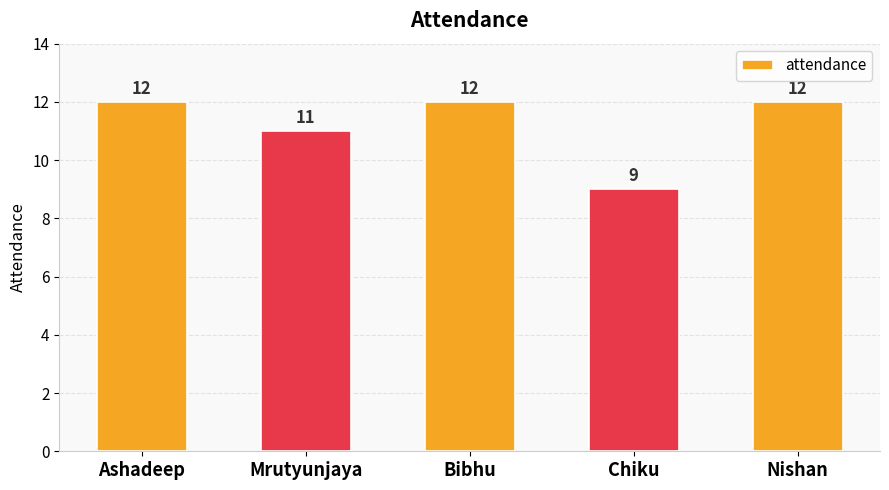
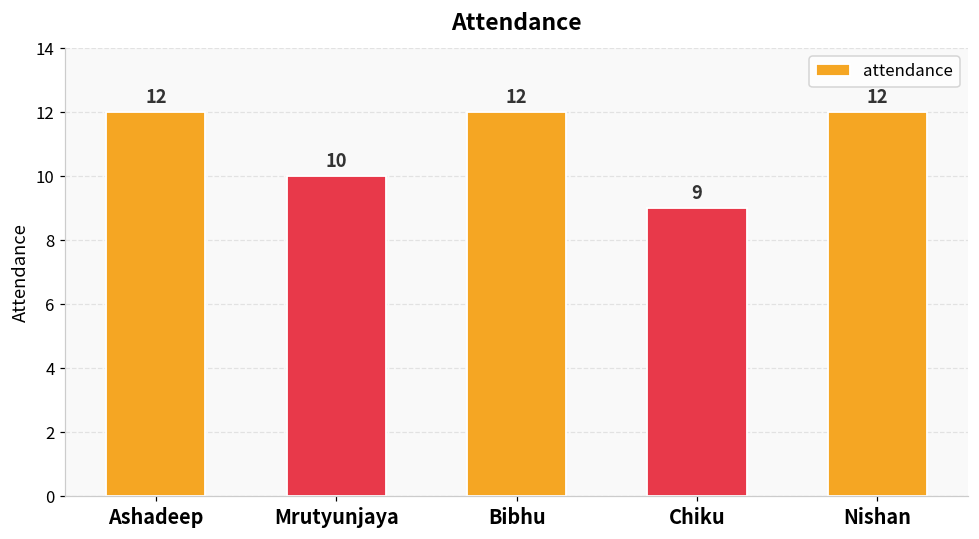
Mrutyunjaya: 11 -> 10
